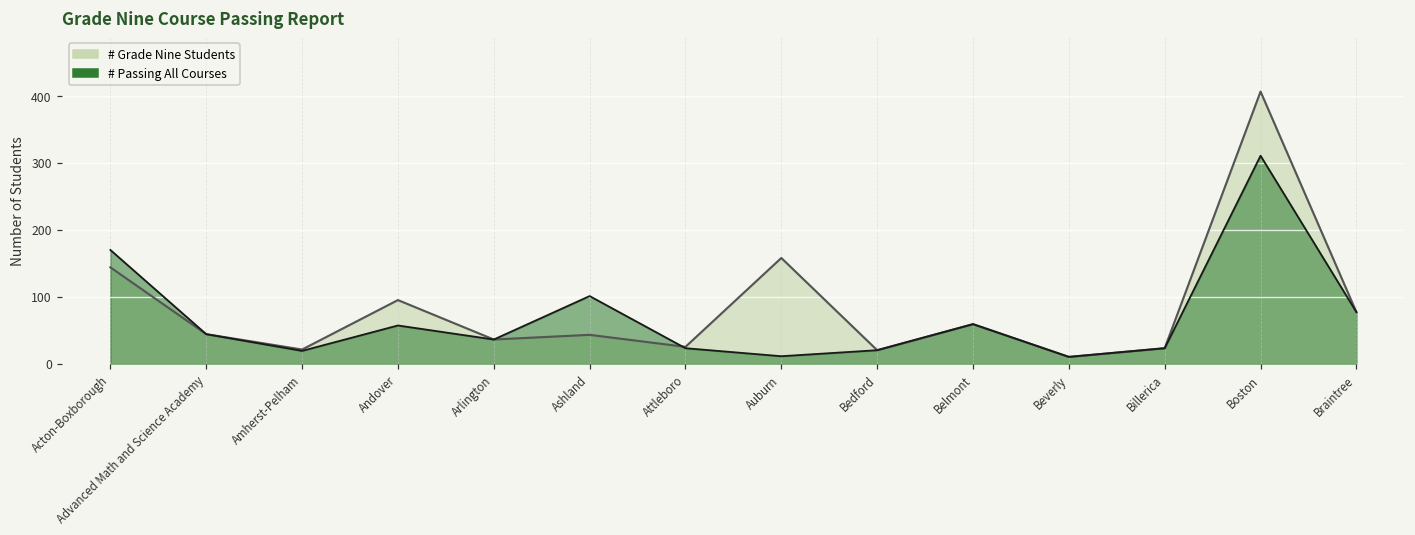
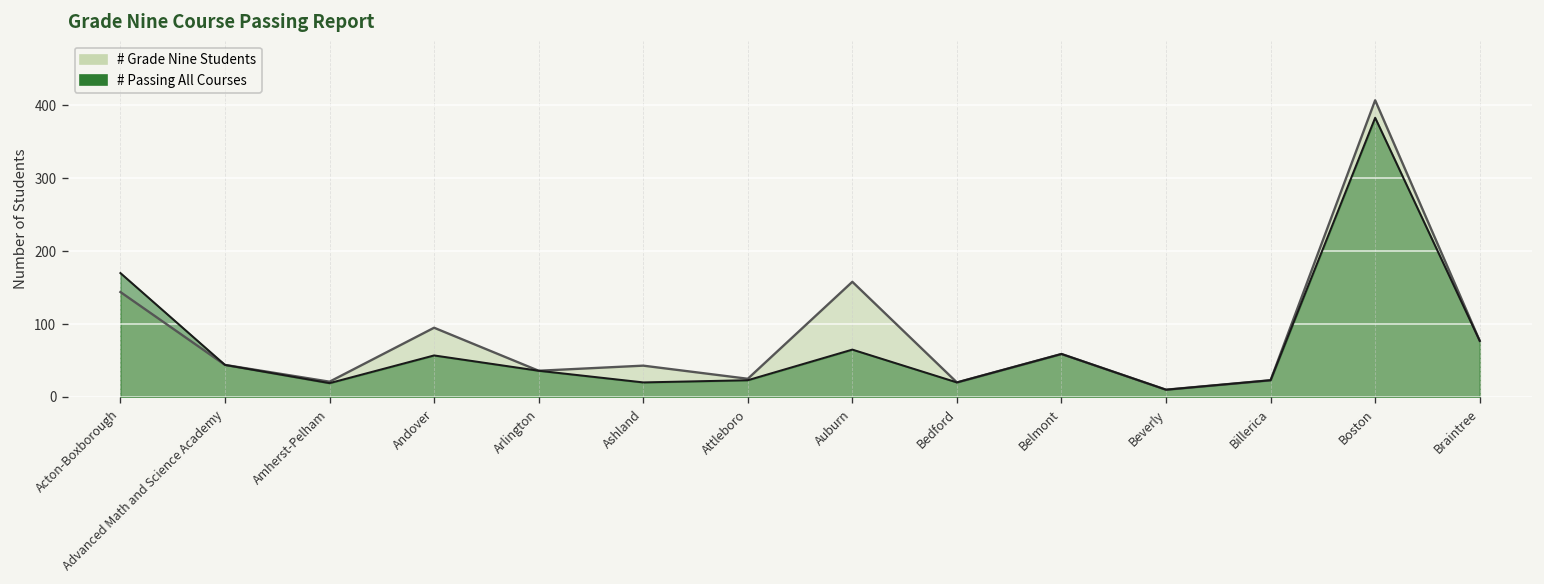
# Passing All Courses, Ashland: 100 -> 20
# Passing All Courses, Auburn: 10 -> 70
# Passing All Courses, Boston: 310 -> 380
